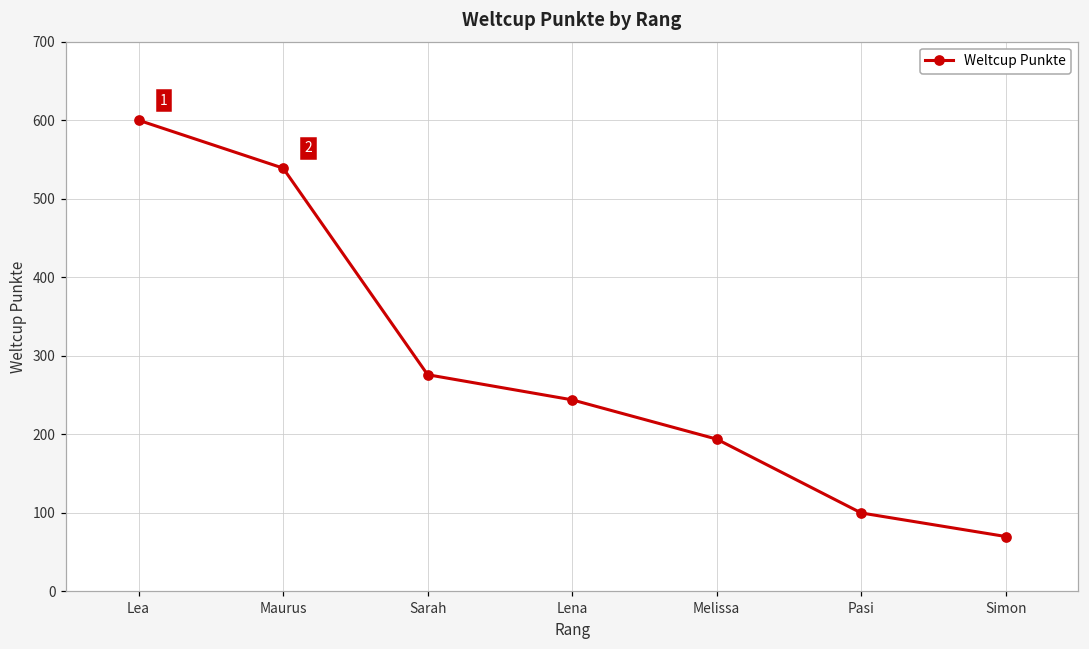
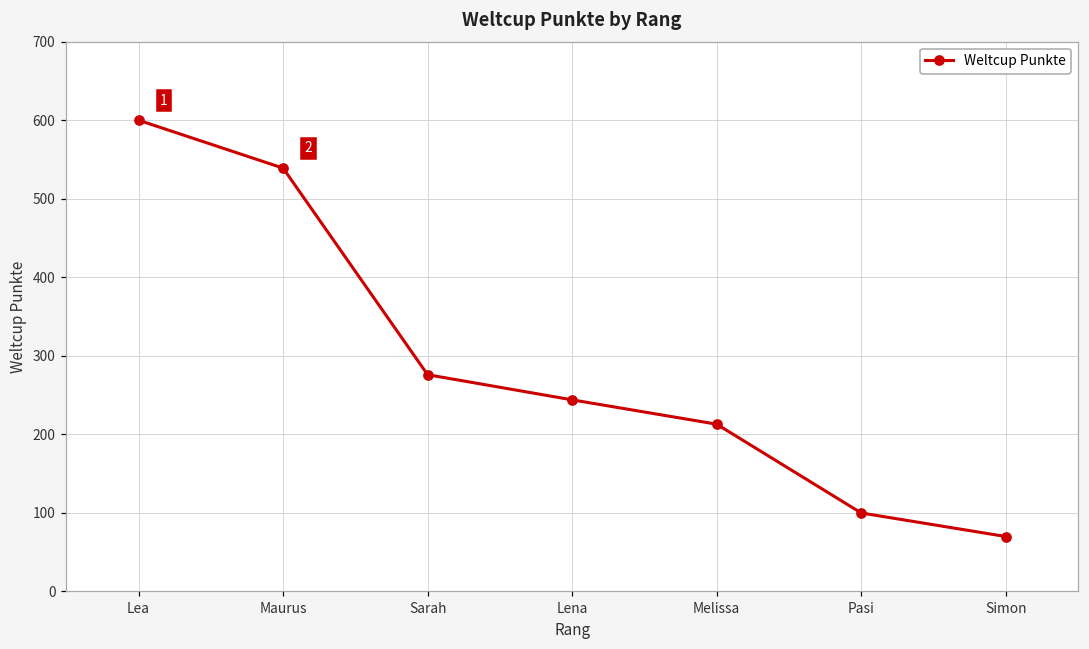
Melissa: 190 -> 210
